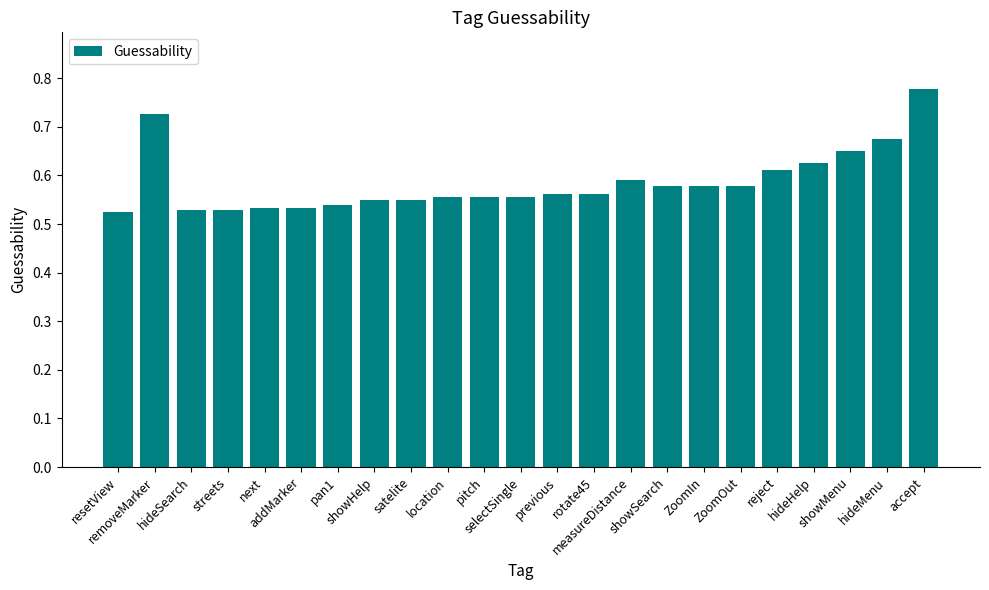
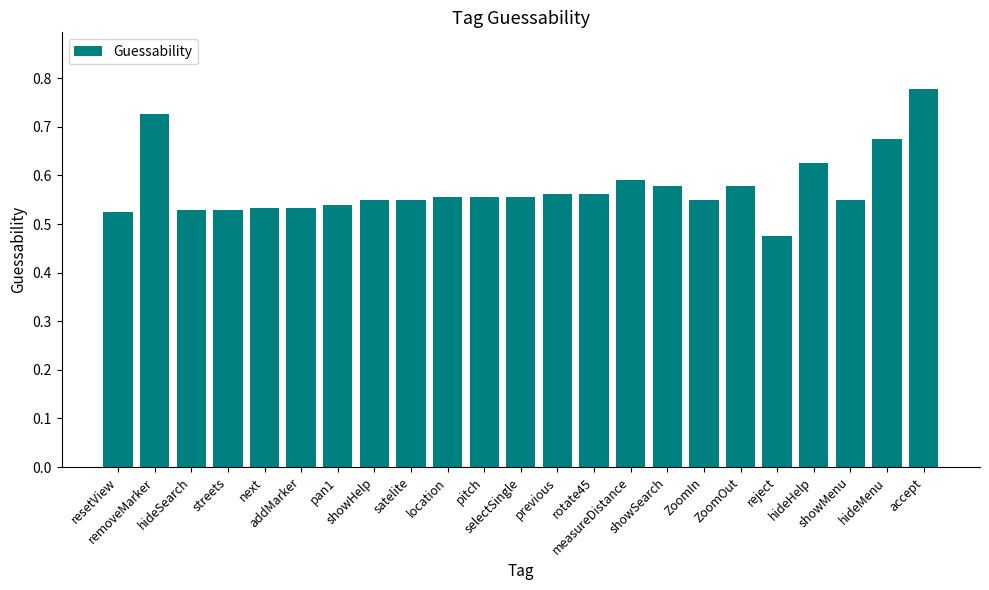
ZoomIn: 0.58 -> 0.55
reject: 0.61 -> 0.48
showMenu: 0.65 -> 0.55
